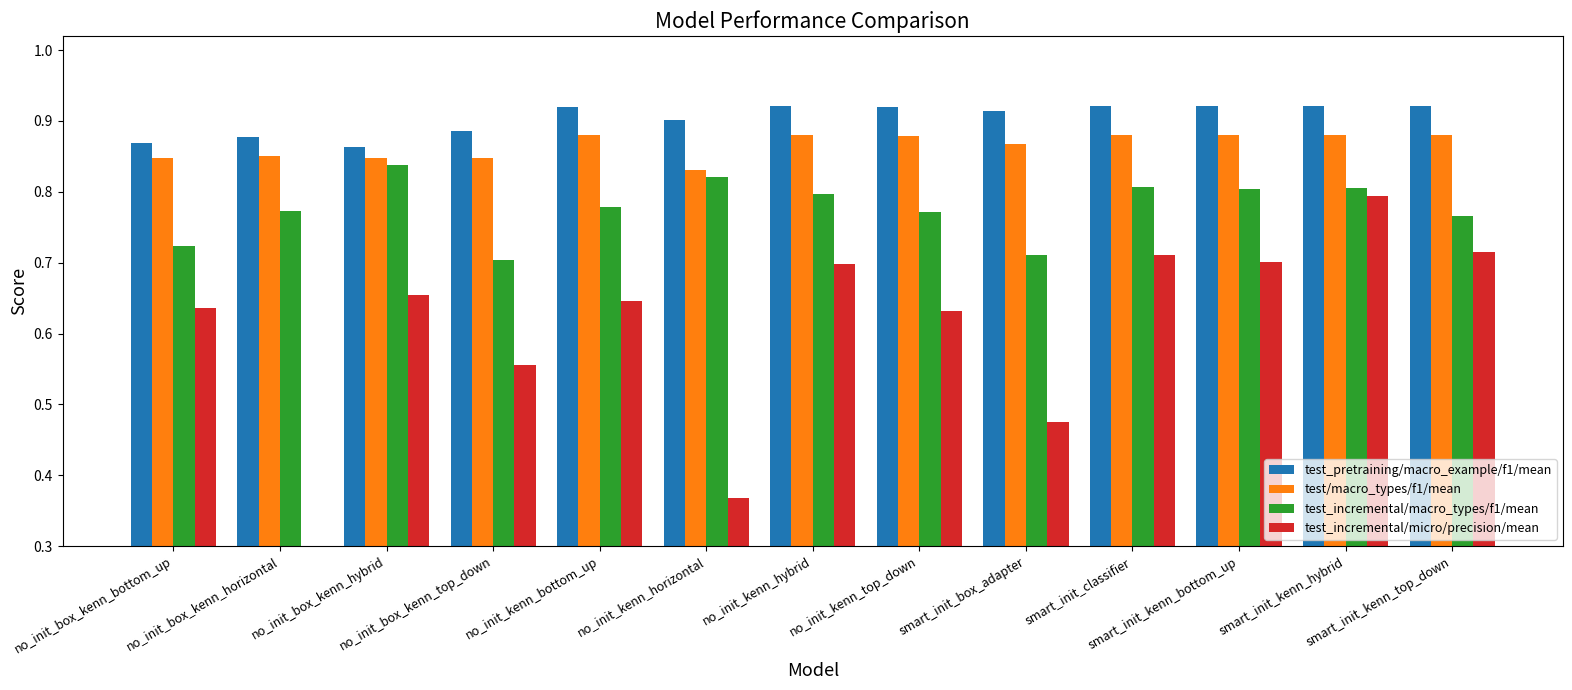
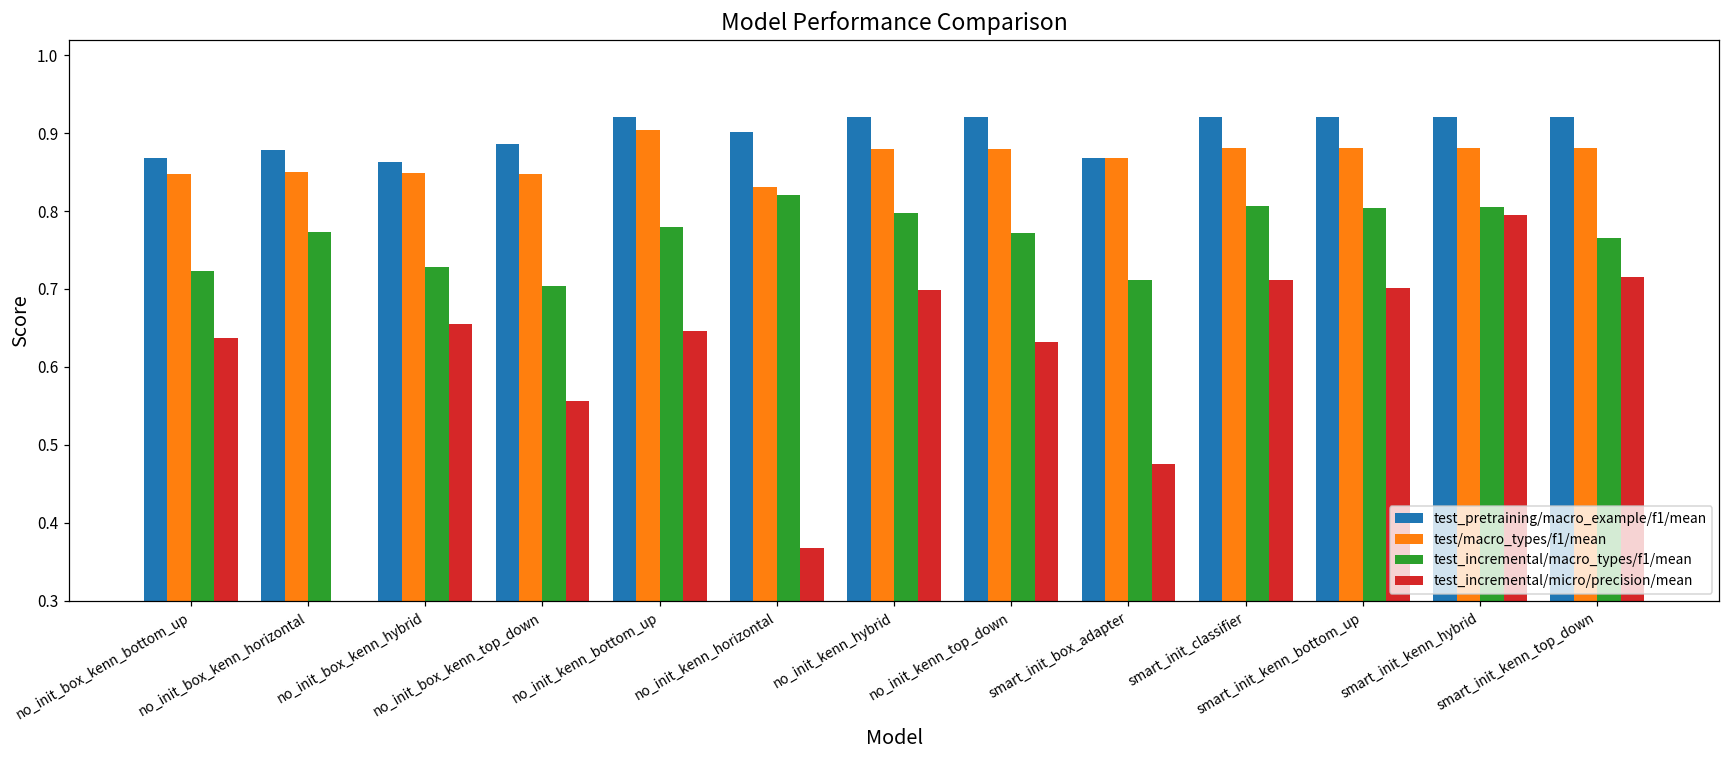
test_incremental/macro_types/f1/mean, no_init_box_kenn_hybrid: 0.84 -> 0.73
test/macro_types/f1/mean, no_init_kenn_bottom_up: 0.88 -> 0.90
test_pretraining/macro_example/f1/mean, smart_init_box_adapter: 0.91 -> 0.87
